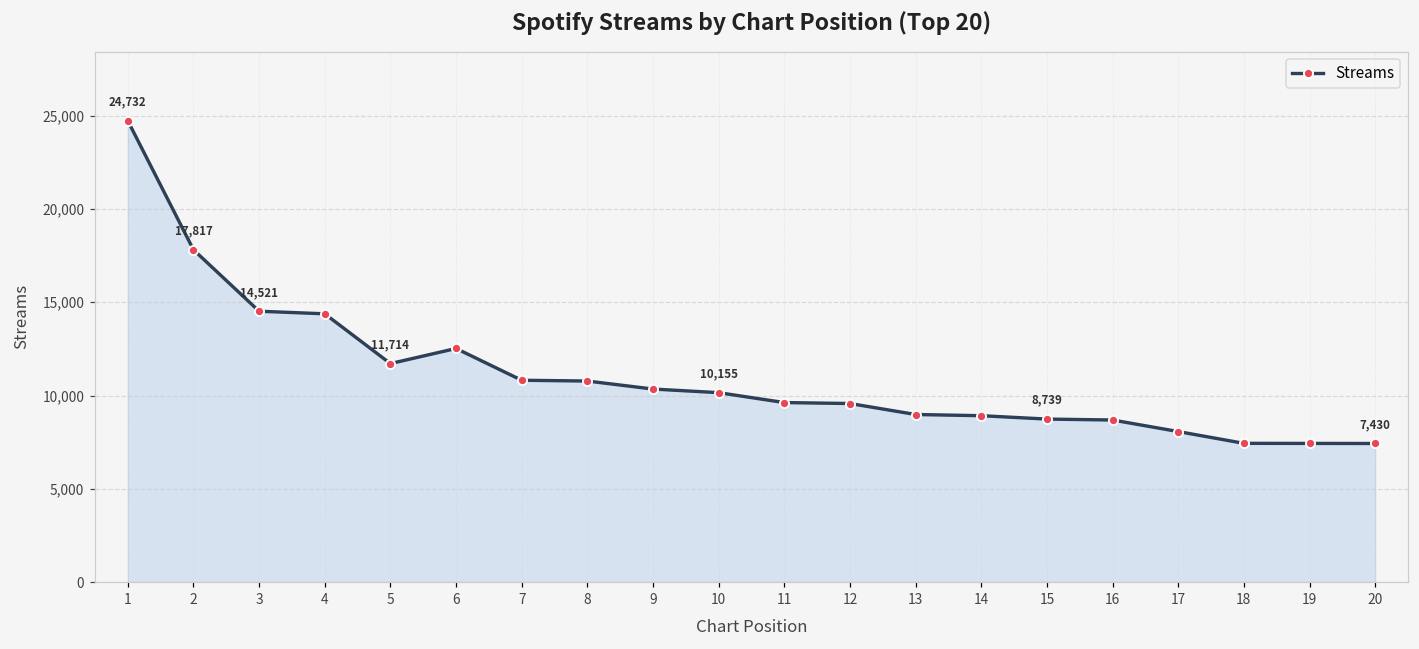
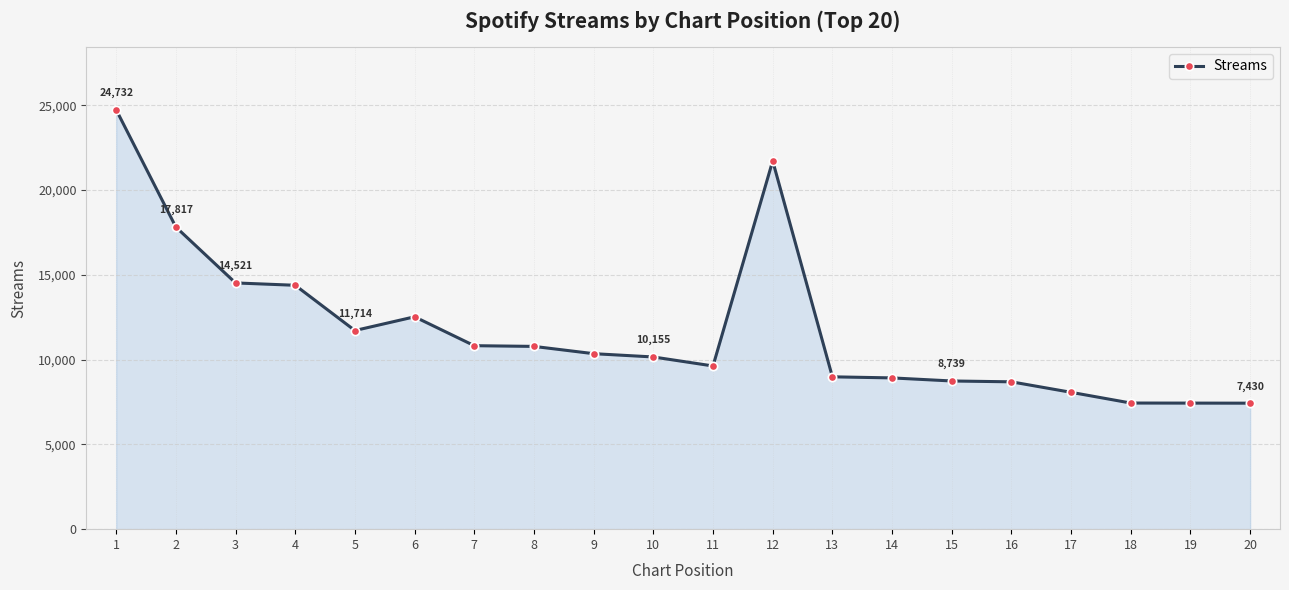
12: 9,600 -> 21,700
